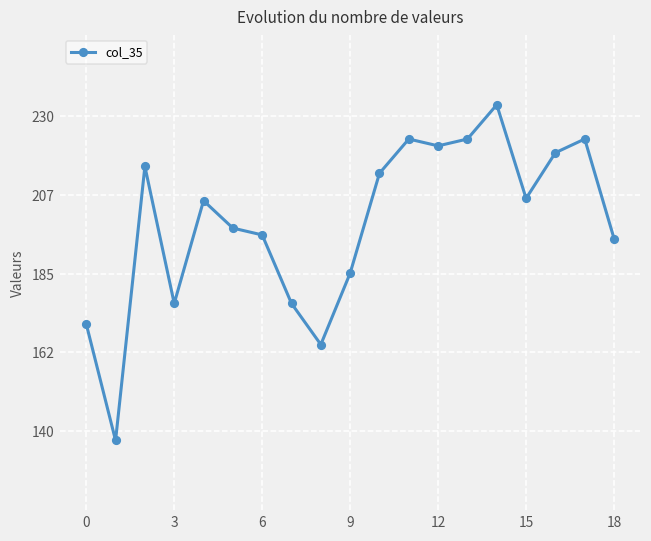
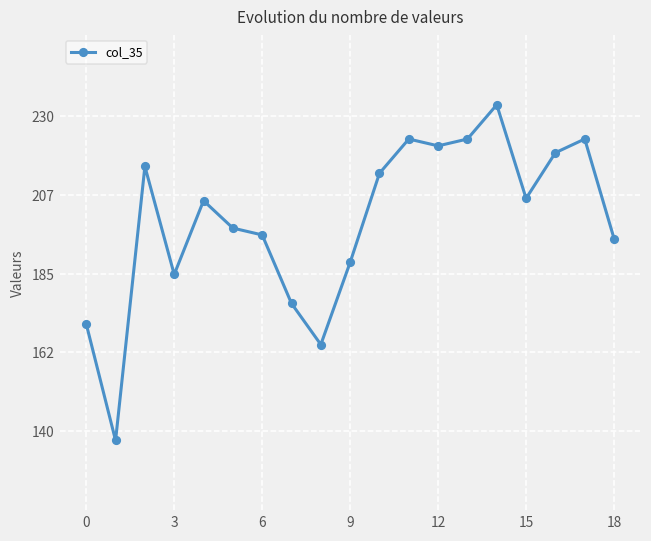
3: 176 -> 185
9: 185 -> 188
